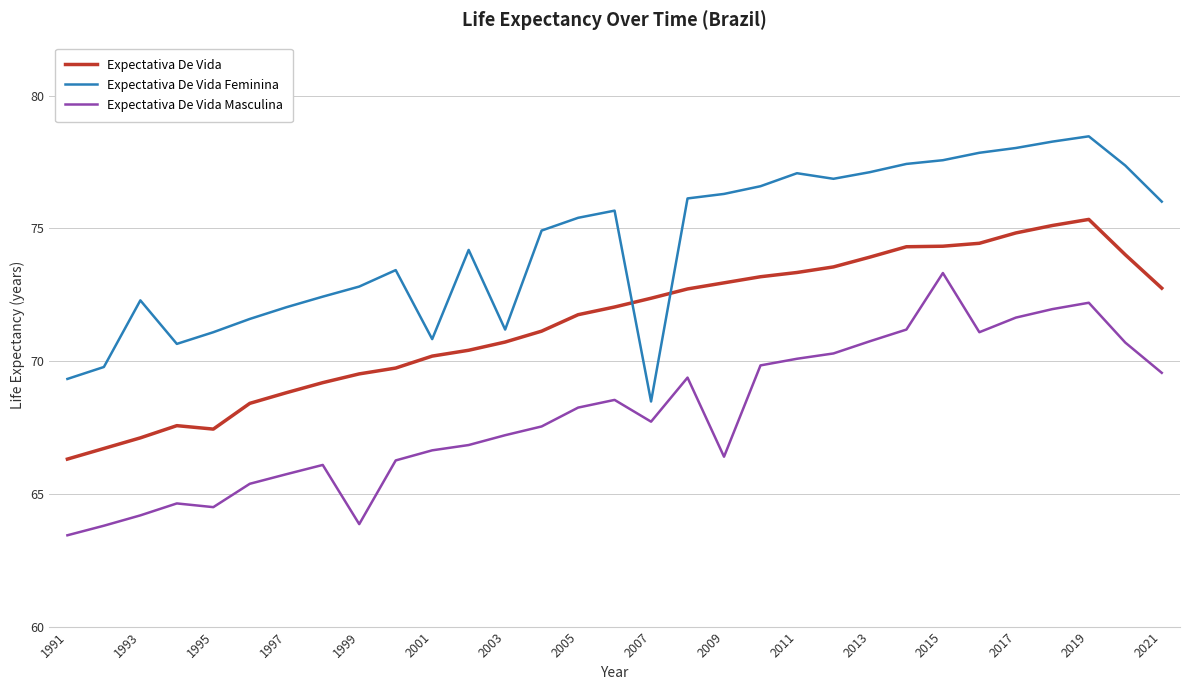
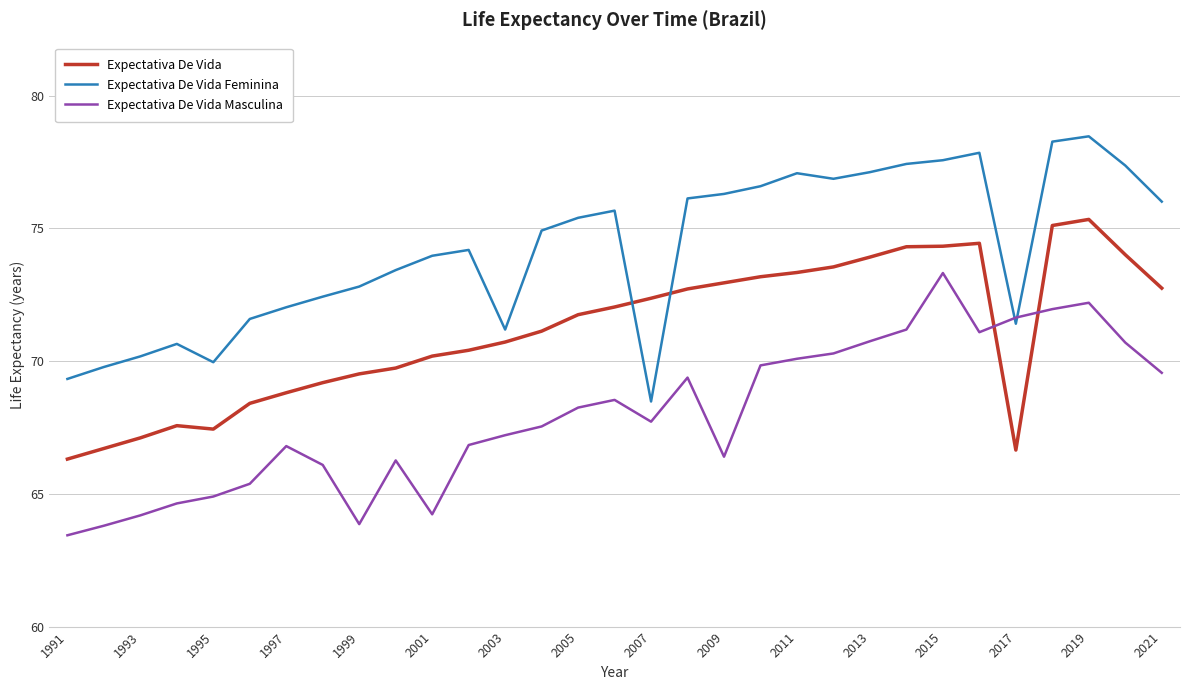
Expectativa De Vida Feminina, 1993: 72.3 -> 70.2
Expectativa De Vida Feminina, 1995: 71.1 -> 70.0
Expectativa De Vida Masculina, 1995: 64.5 -> 64.9
Expectativa De Vida Masculina, 1997: 65.7 -> 66.8
Expectativa De Vida Feminina, 2001: 70.8 -> 74.0
Expectativa De Vida Masculina, 2001: 66.6 -> 64.2
Expectativa De Vida, 2017: 74.8 -> 66.7
Expectativa De Vida Feminina, 2017: 78.0 -> 71.4
